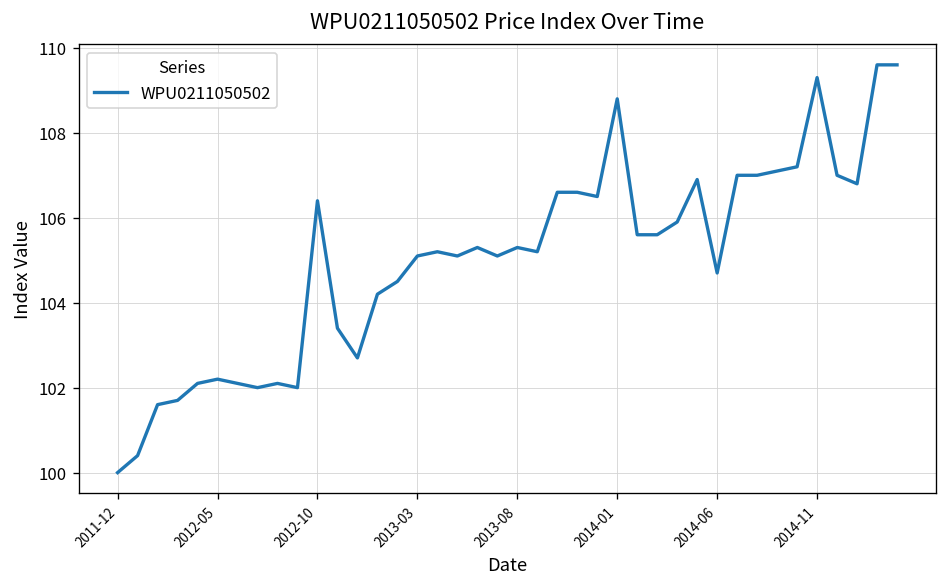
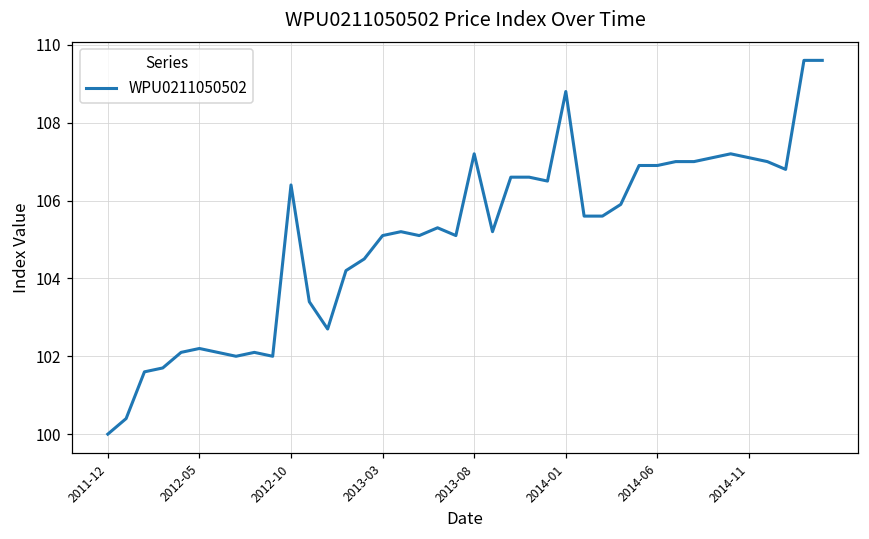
2013-08: 105.3 -> 107.2
2014-06: 104.7 -> 106.9
2014-11: 109.3 -> 107.1
